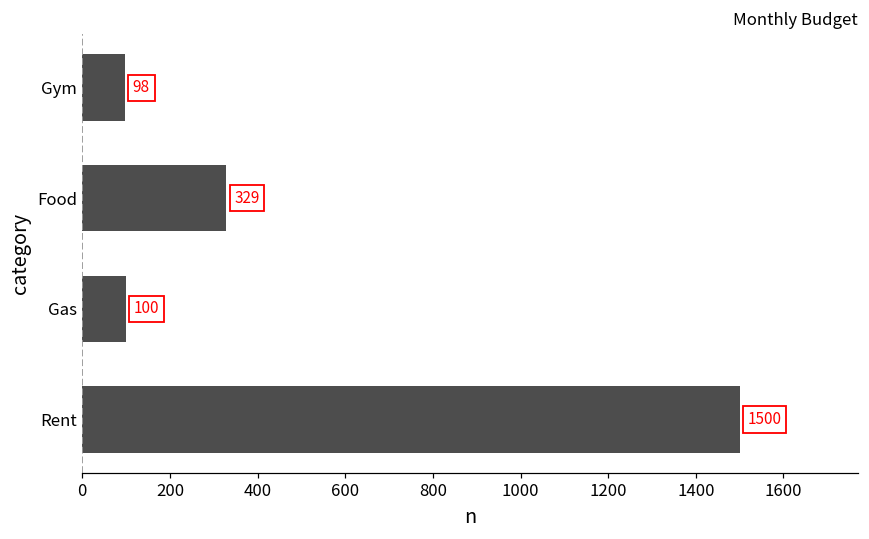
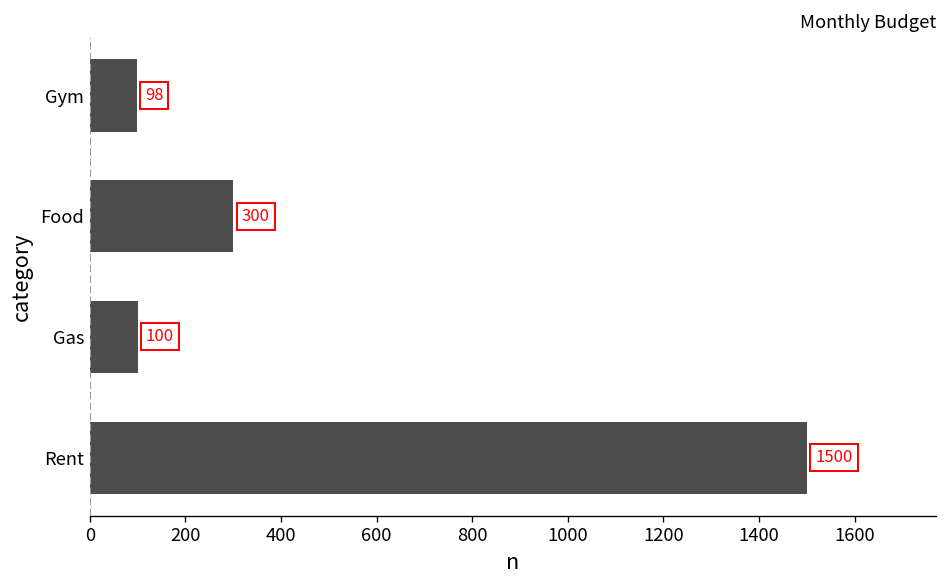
Food: 329 -> 300
